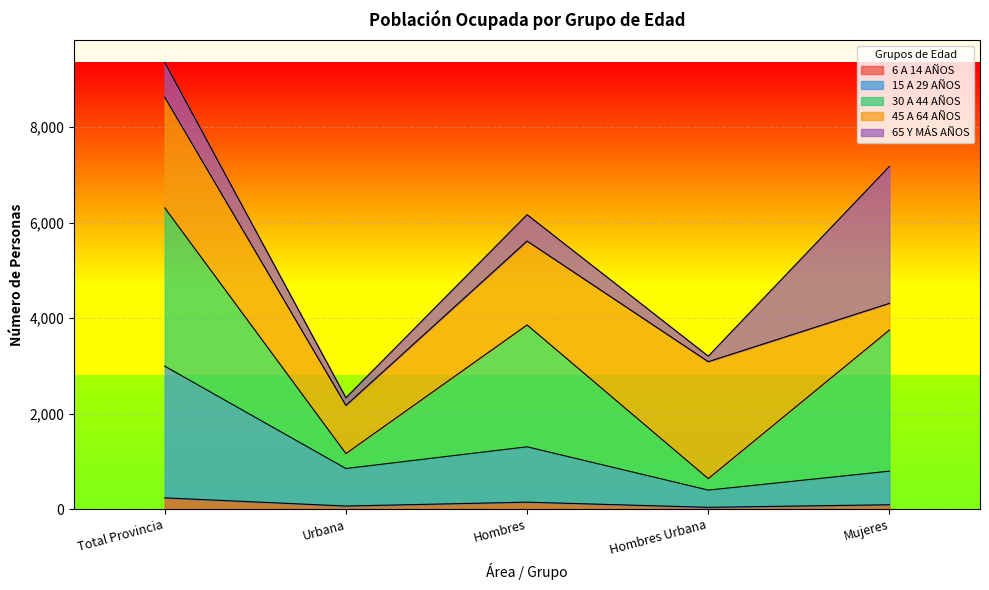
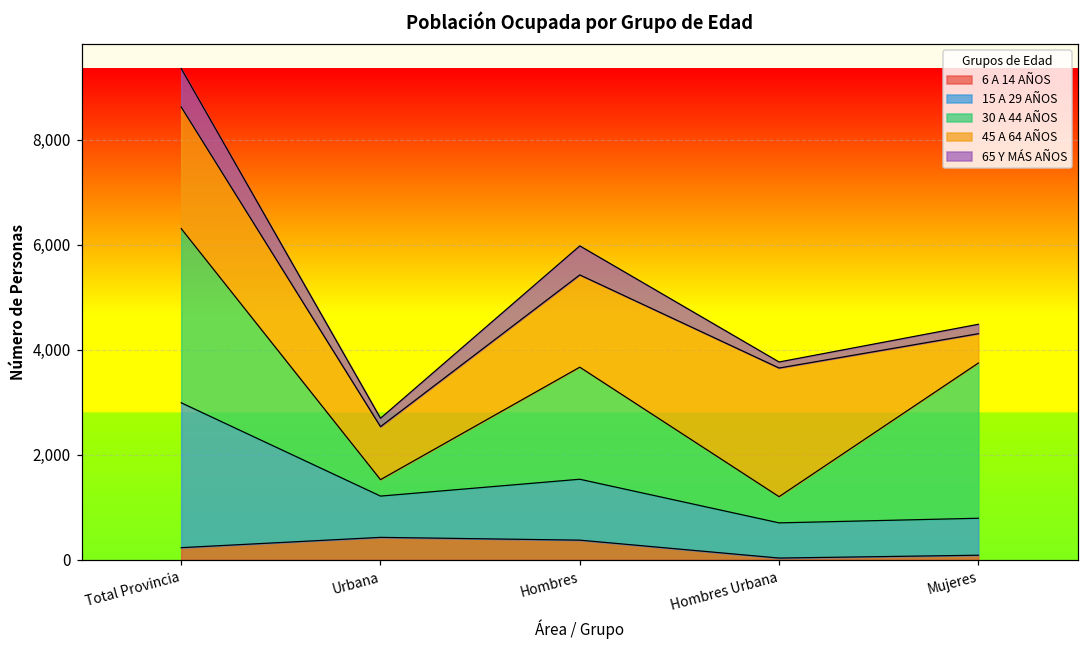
6 A 14 AÑOS, Urbana: 100 -> 400
6 A 14 AÑOS, Hombres: 100 -> 400
30 A 44 AÑOS, Hombres: 2,600 -> 2,100
15 A 29 AÑOS, Hombres Urbana: 400 -> 700
30 A 44 AÑOS, Hombres Urbana: 200 -> 500
65 Y MÁS AÑOS, Mujeres: 2,900 -> 200
